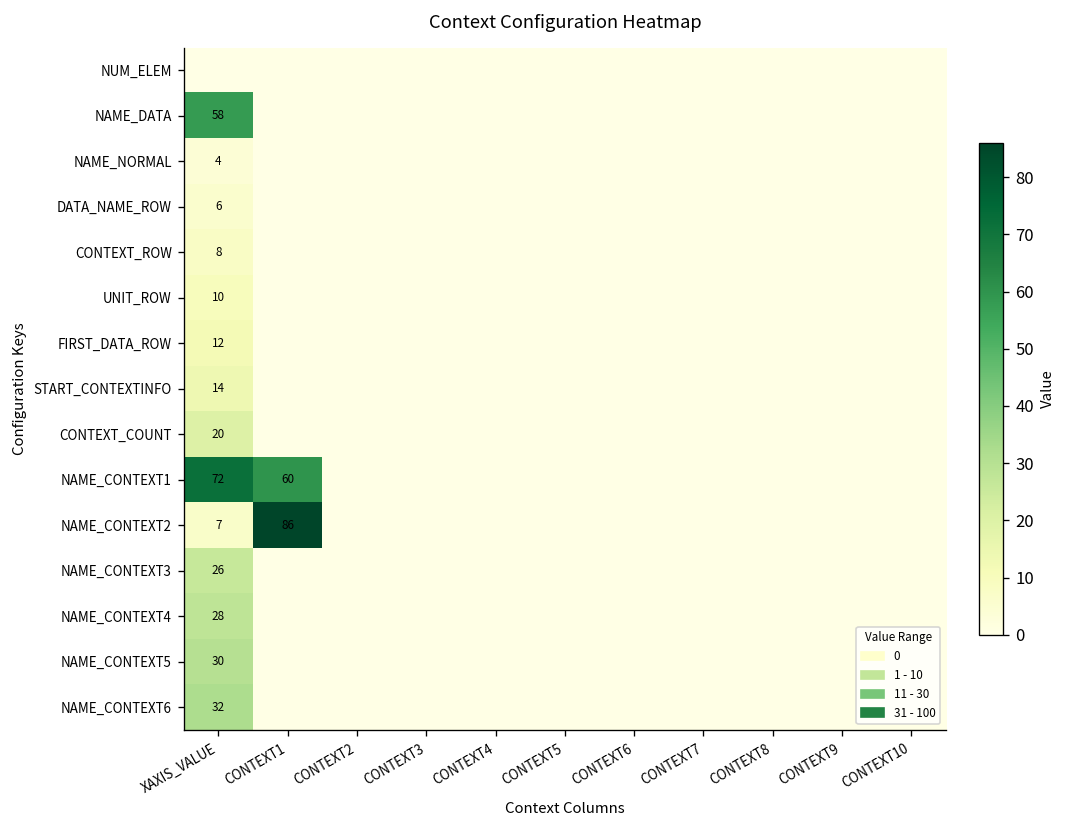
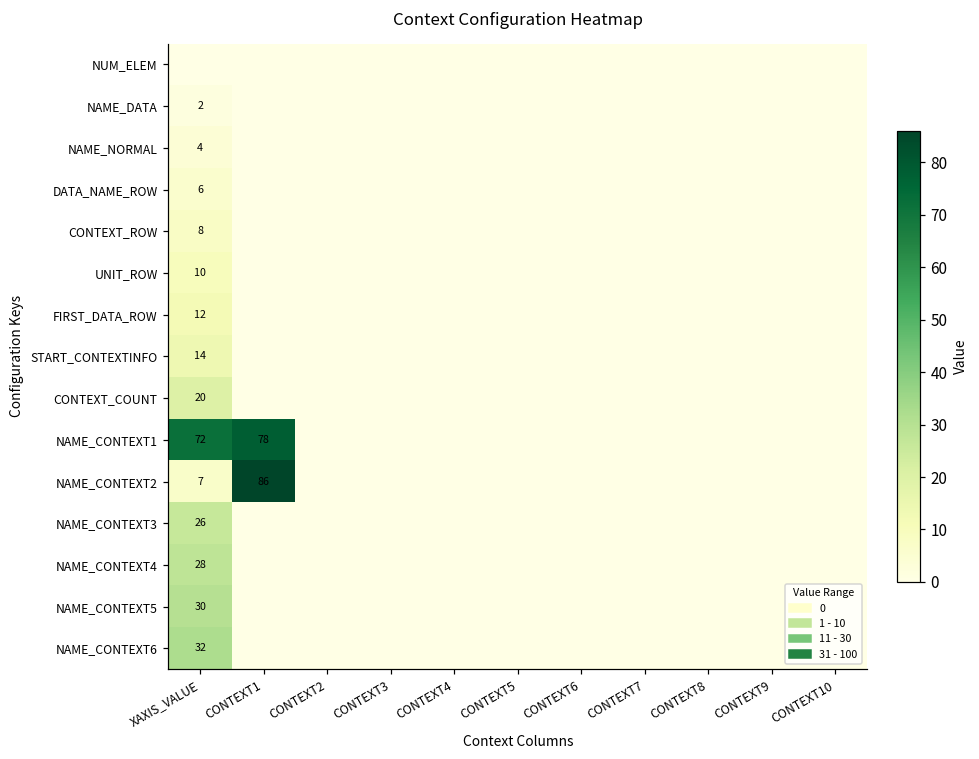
NAME_DATA, XAXIS_VALUE: 58 -> 2
NAME_CONTEXT1, CONTEXT1: 60 -> 78
